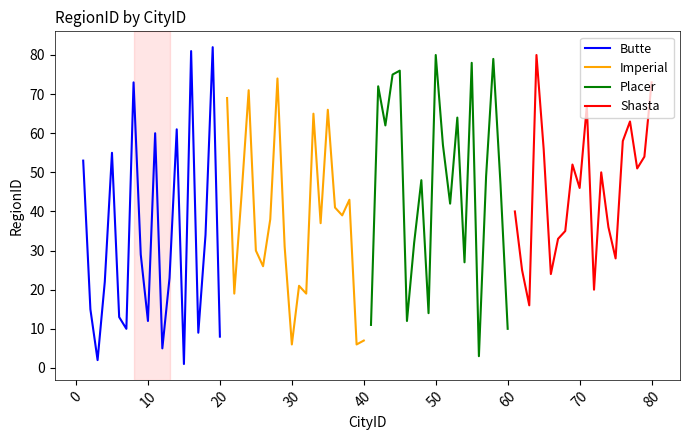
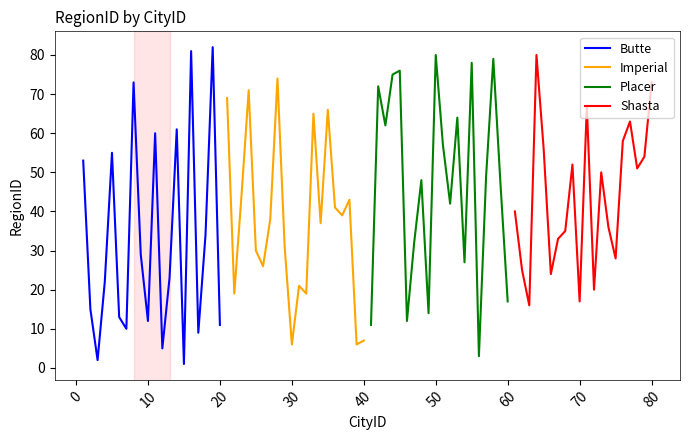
Butte, 20: 8 -> 11
Placer, 60: 10 -> 17
Shasta, 70: 46 -> 17
